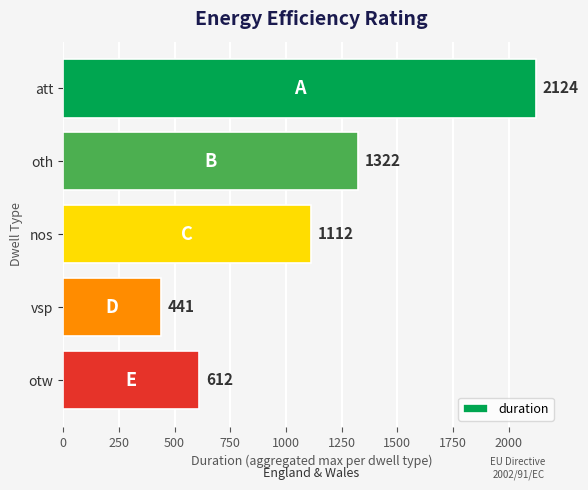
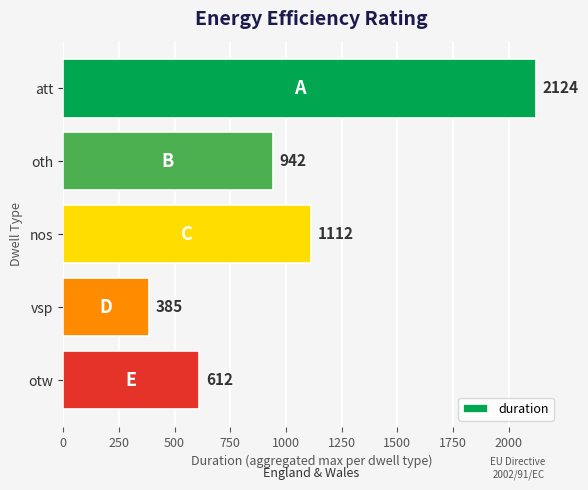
oth: 1322 -> 942
vsp: 441 -> 385
